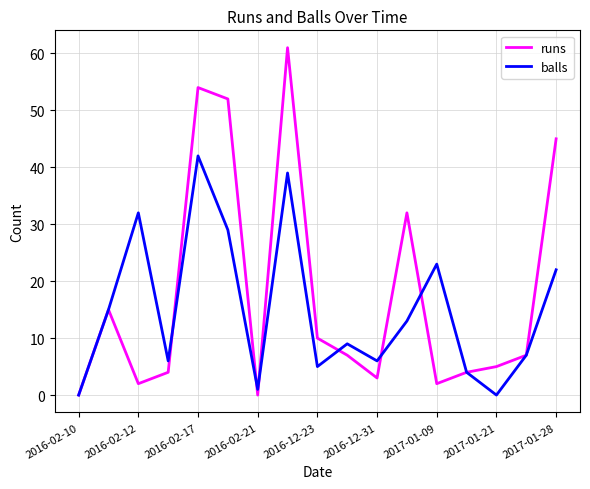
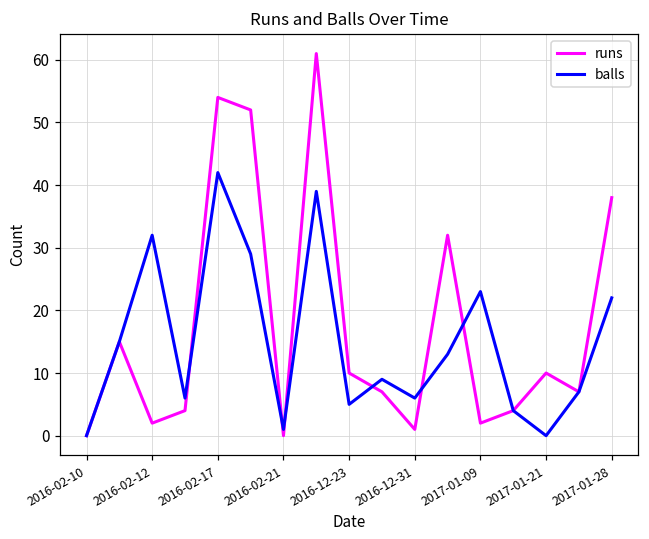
runs, 2016-12-31: 3 -> 1
runs, 2017-01-21: 5 -> 10
runs, 2017-01-28: 45 -> 38
